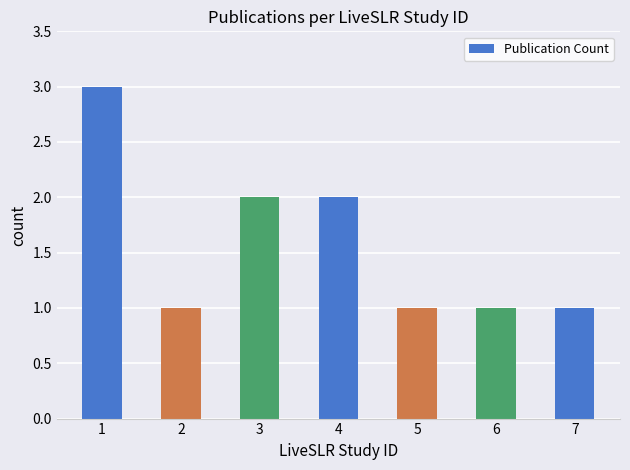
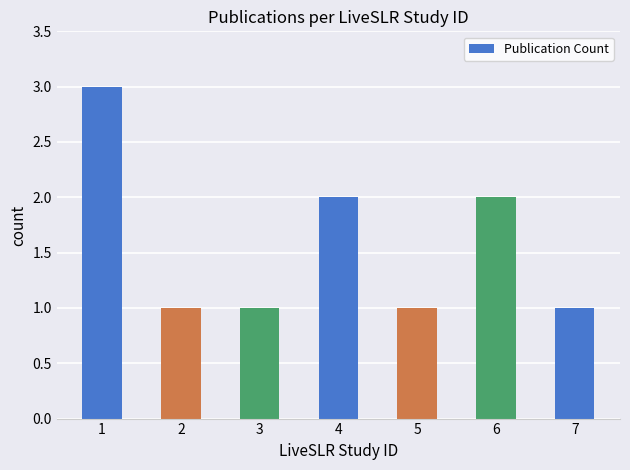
3: 2 -> 1
6: 1 -> 2
